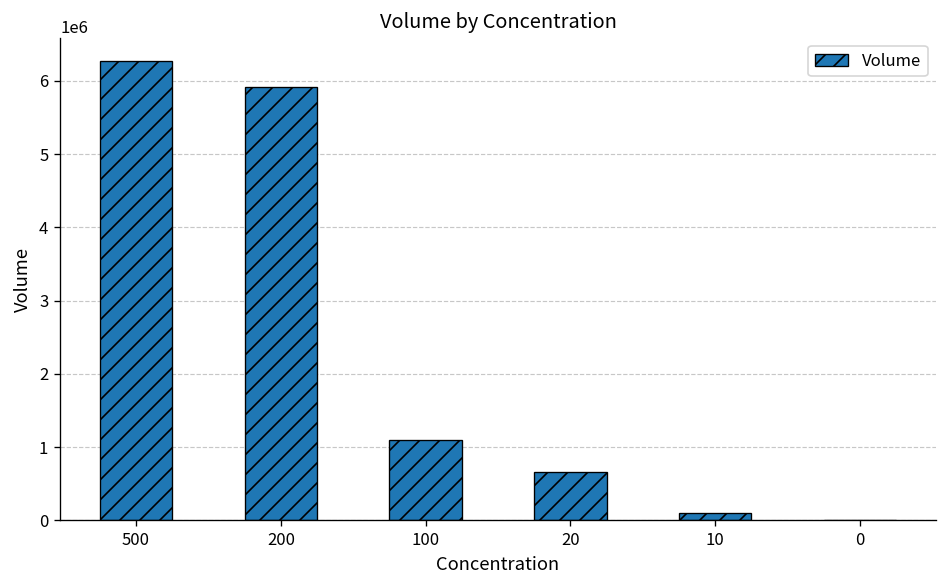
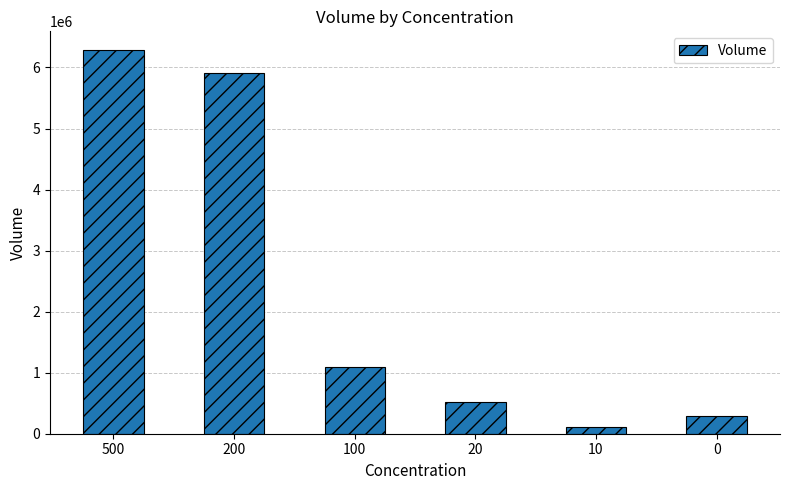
20: 700000 -> 500000
0: 0 -> 300000
